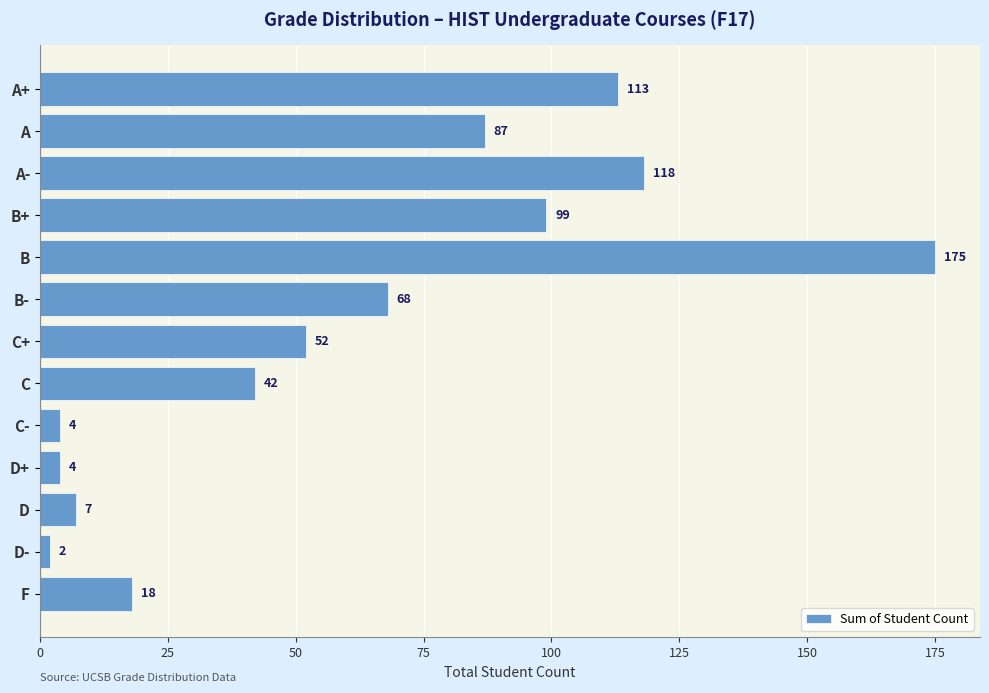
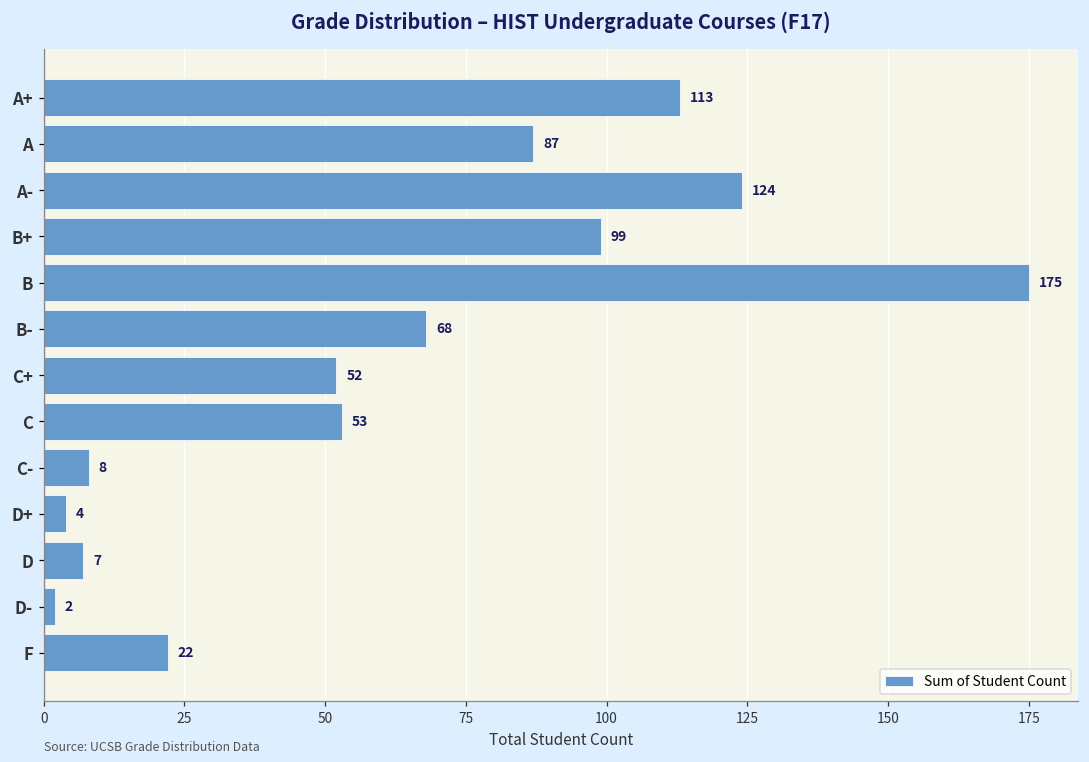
A-: 118 -> 124
C: 42 -> 53
C-: 4 -> 8
F: 18 -> 22
